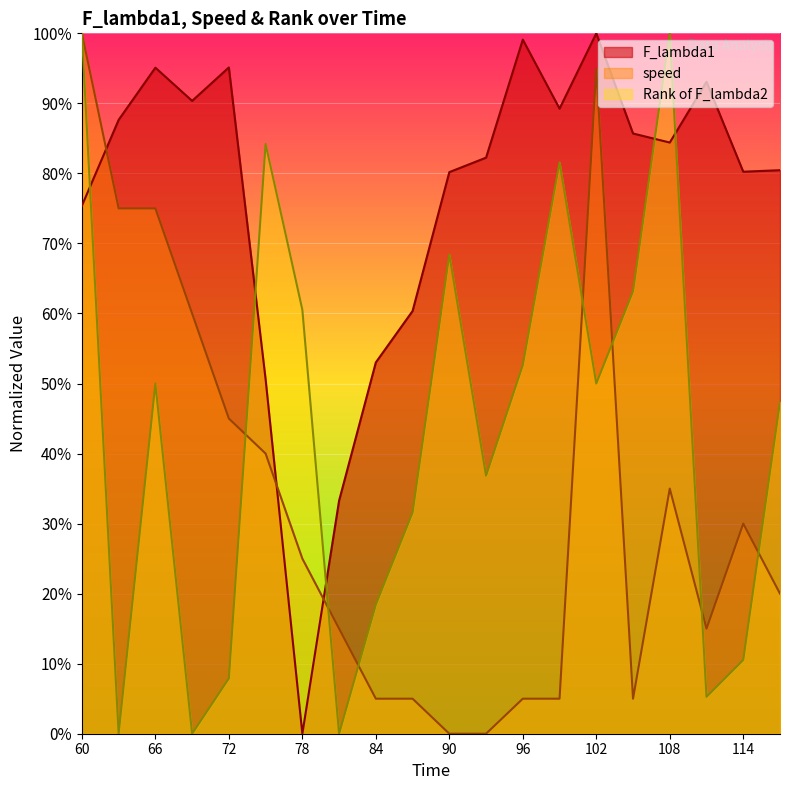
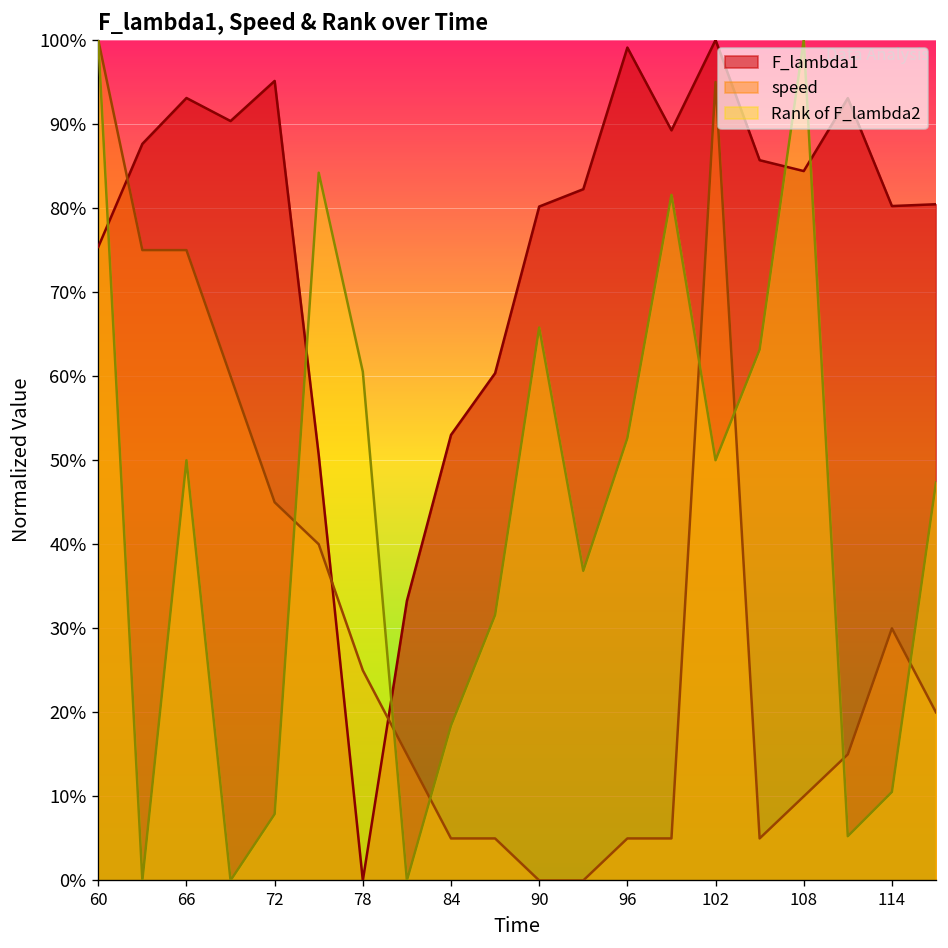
F_lambda1, 66: 95% -> 93%
Rank of F_lambda2, 90: 68% -> 66%
speed, 108: 35% -> 10%
